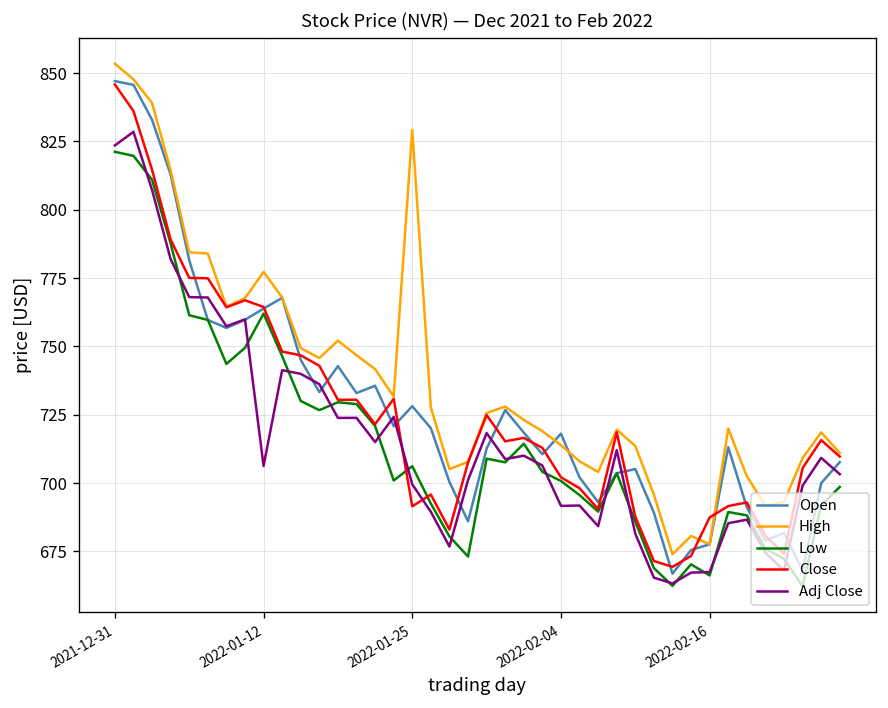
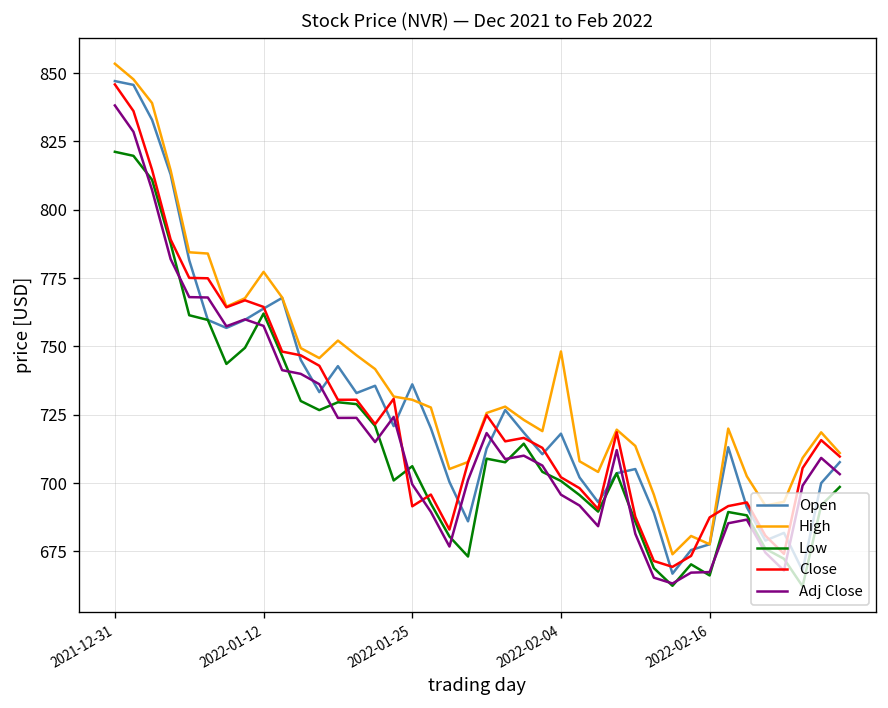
Adj Close, 2021-12-31: 824 -> 838
Adj Close, 2022-01-12: 706 -> 758
Open, 2022-01-25: 728 -> 736
High, 2022-01-25: 829 -> 731
High, 2022-02-04: 714 -> 748
Adj Close, 2022-02-04: 692 -> 696
